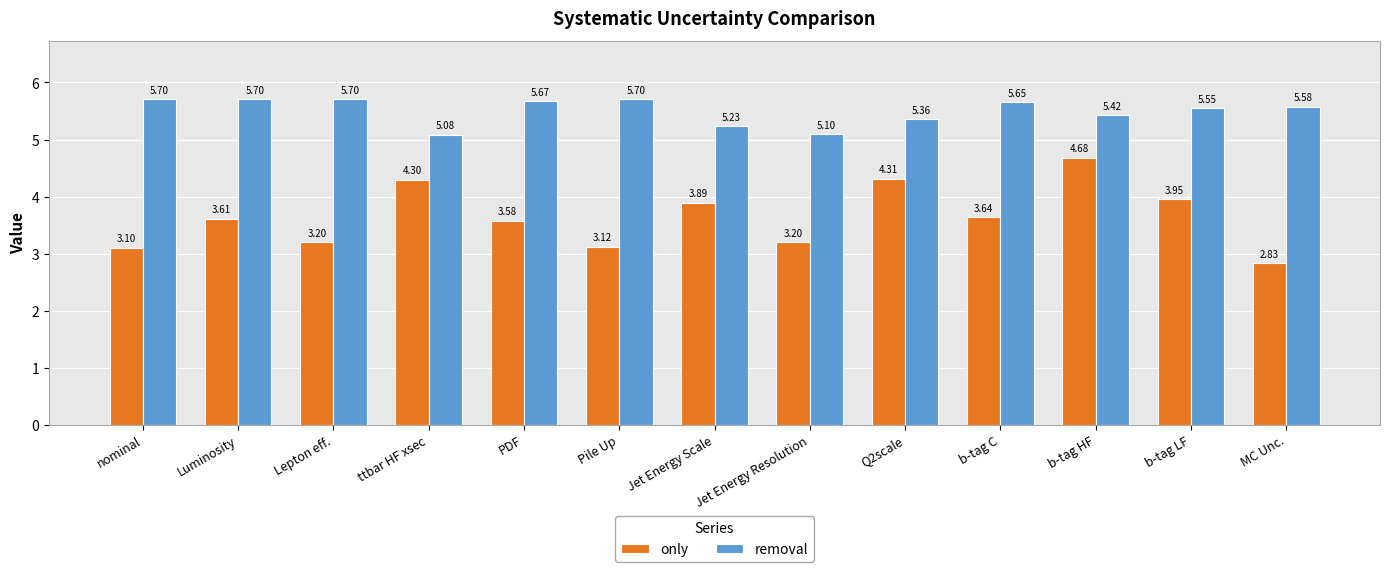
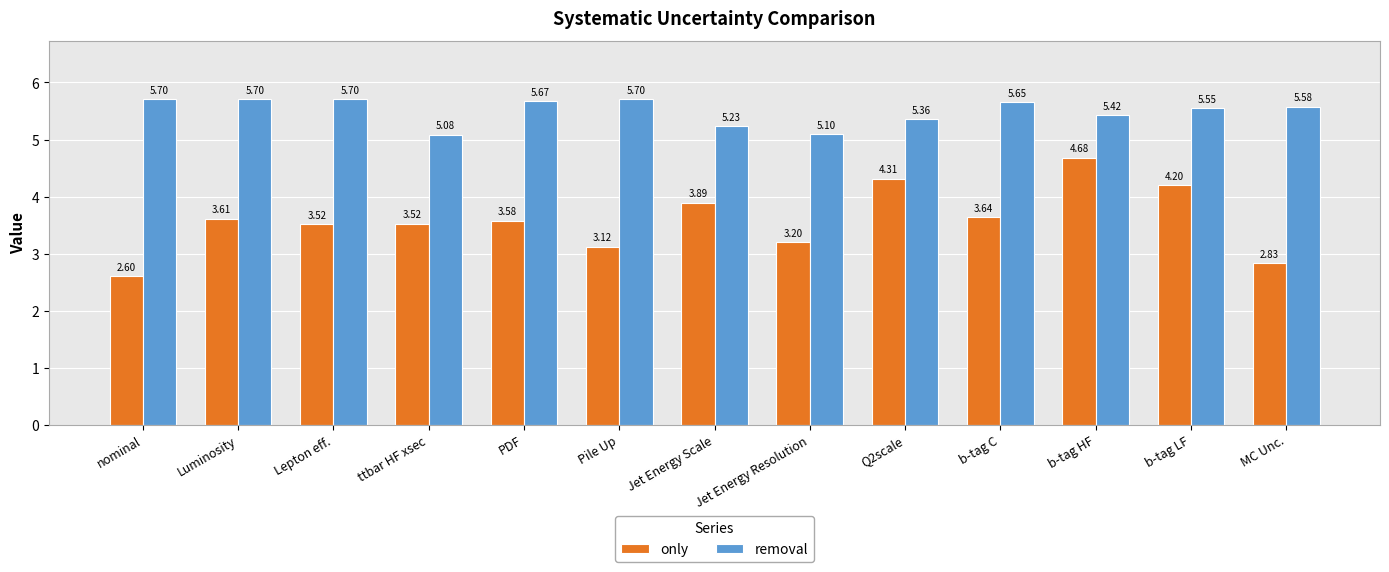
only, nominal: 3.10 -> 2.60
only, Lepton eff.: 3.20 -> 3.52
only, ttbar HF xsec: 4.30 -> 3.52
only, b-tag LF: 3.95 -> 4.20
